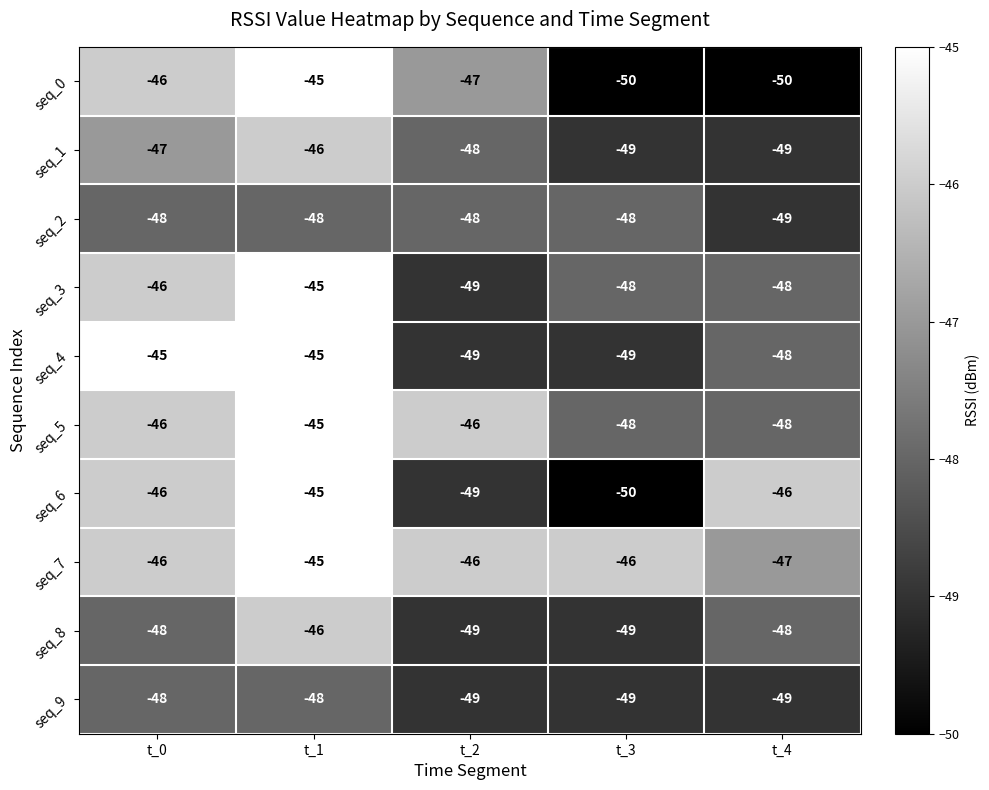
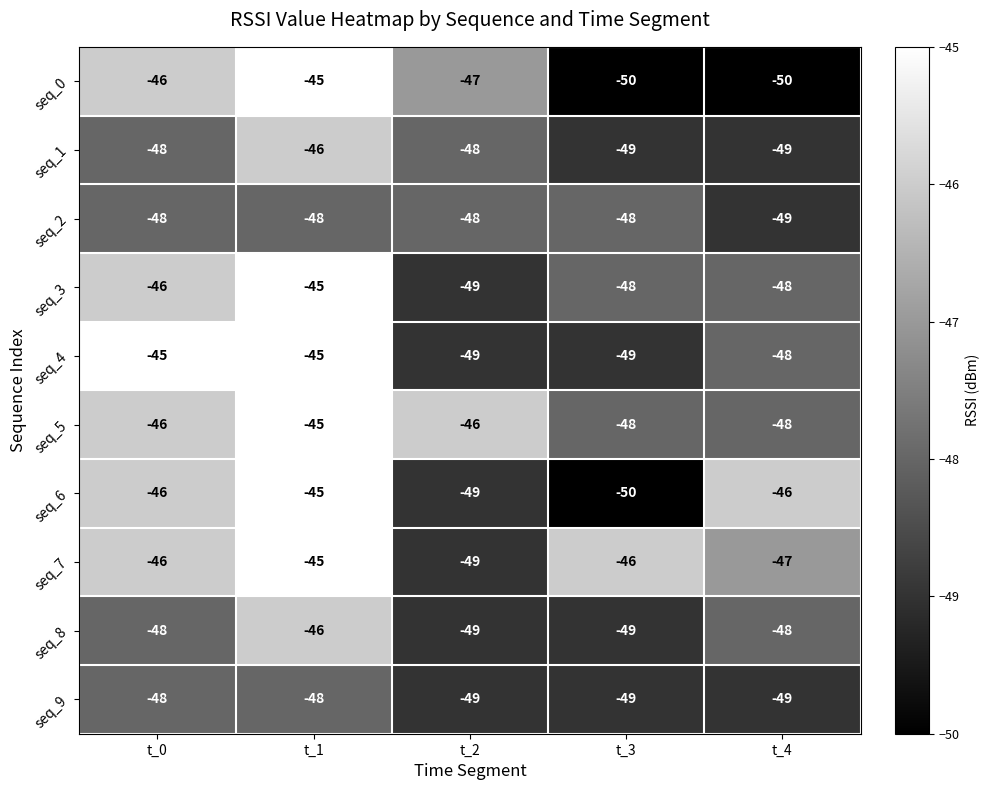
seq_1, t_0: -47 -> -48
seq_7, t_2: -46 -> -49
